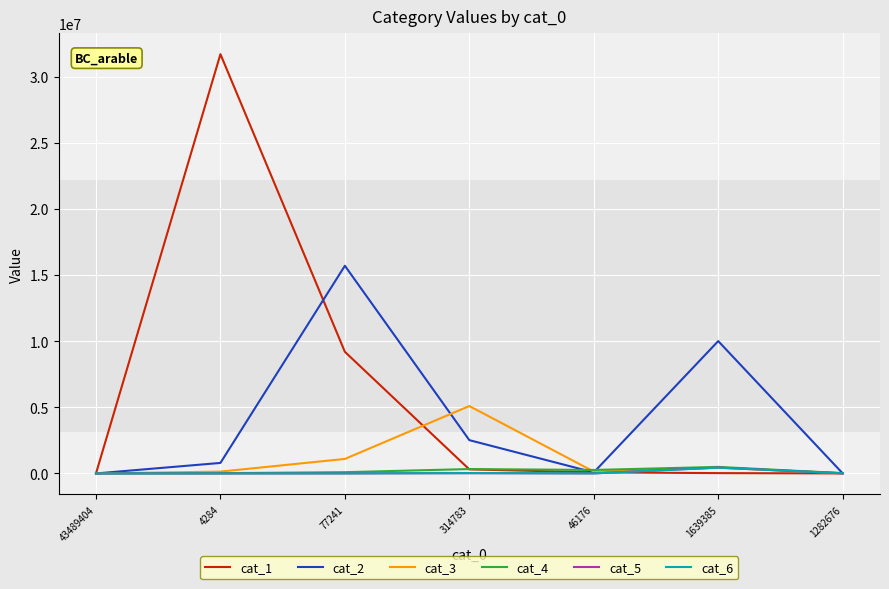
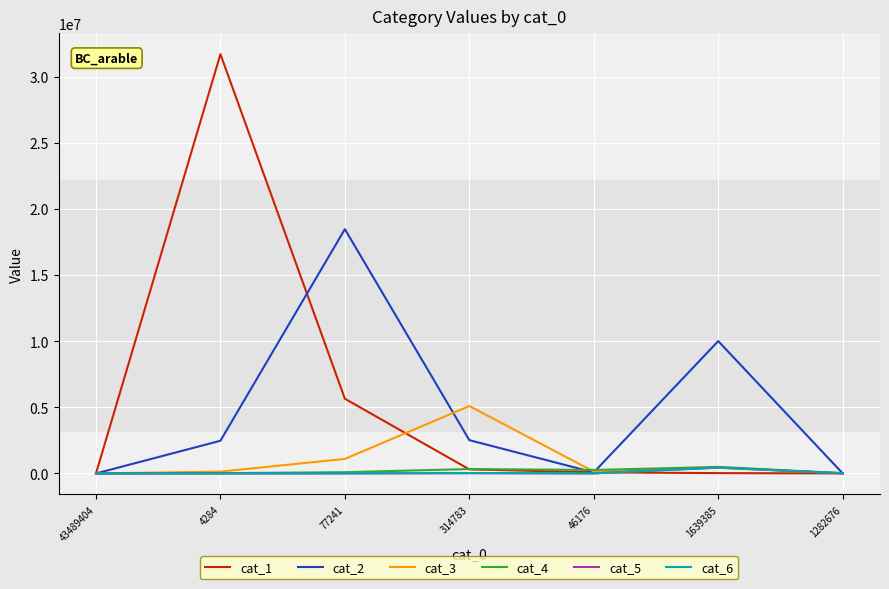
cat_2, 4284: 800000 -> 2500000
cat_1, 77241: 9200000 -> 5600000
cat_2, 77241: 15700000 -> 18500000
